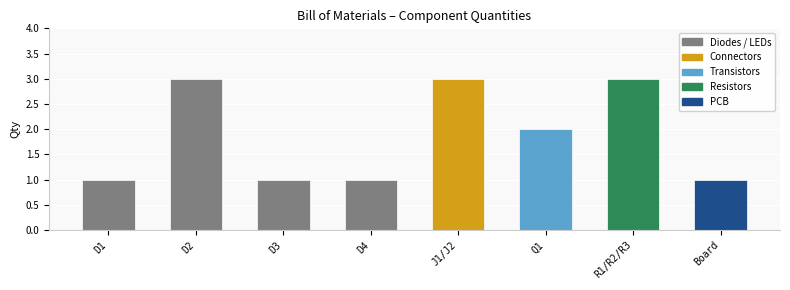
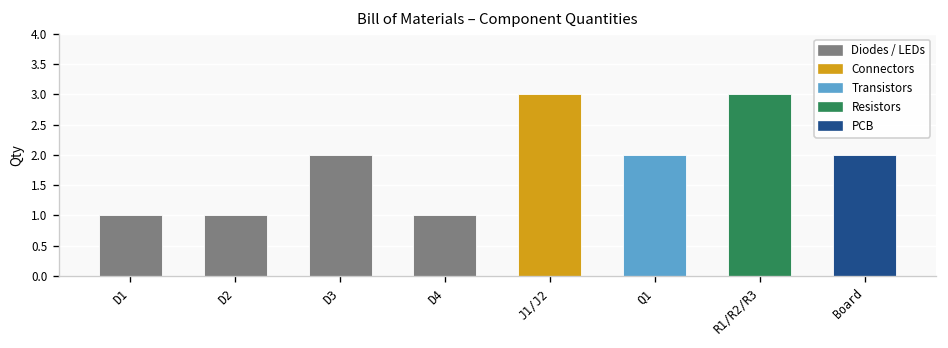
D2: 3 -> 1
D3: 1 -> 2
Board: 1 -> 2
